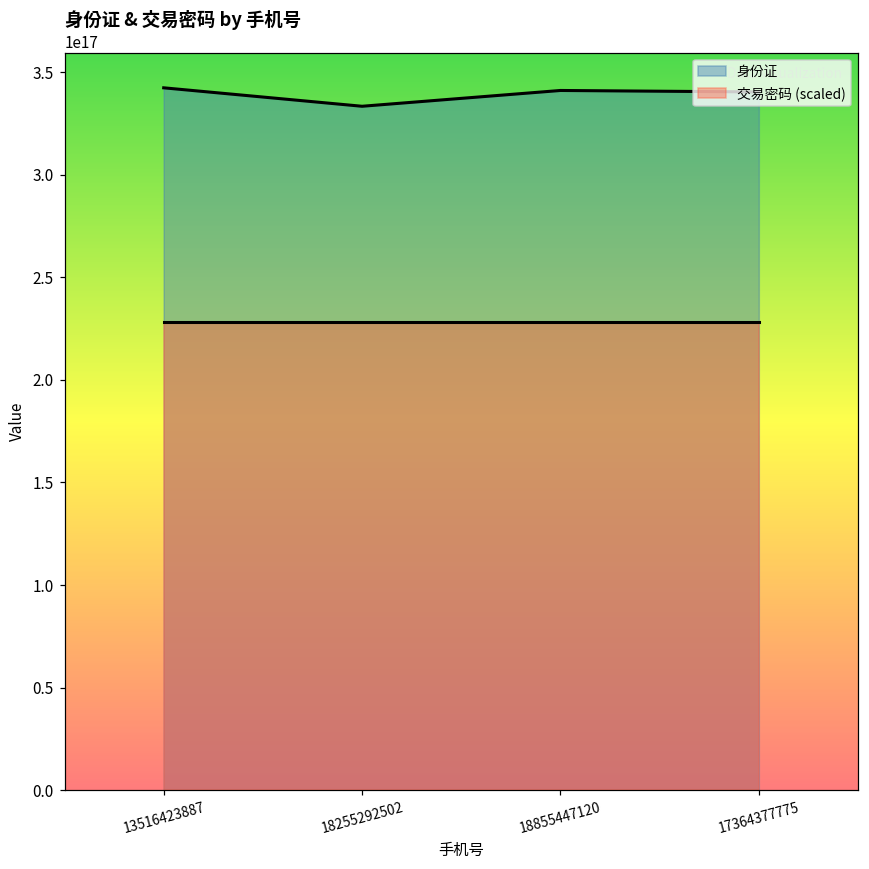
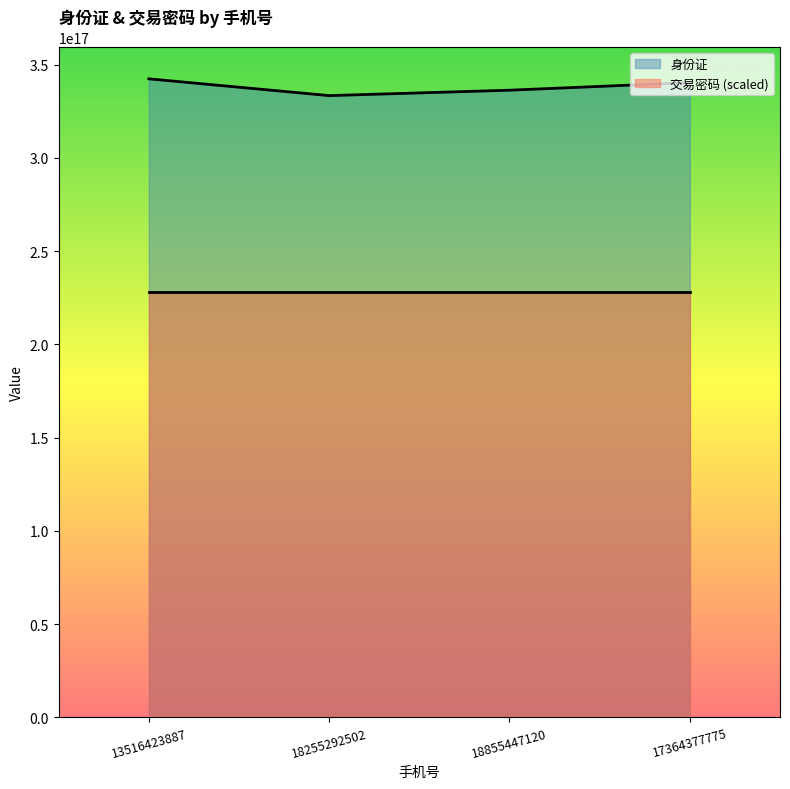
身份证, 18855447120: 341000000000000000 -> 336000000000000000
